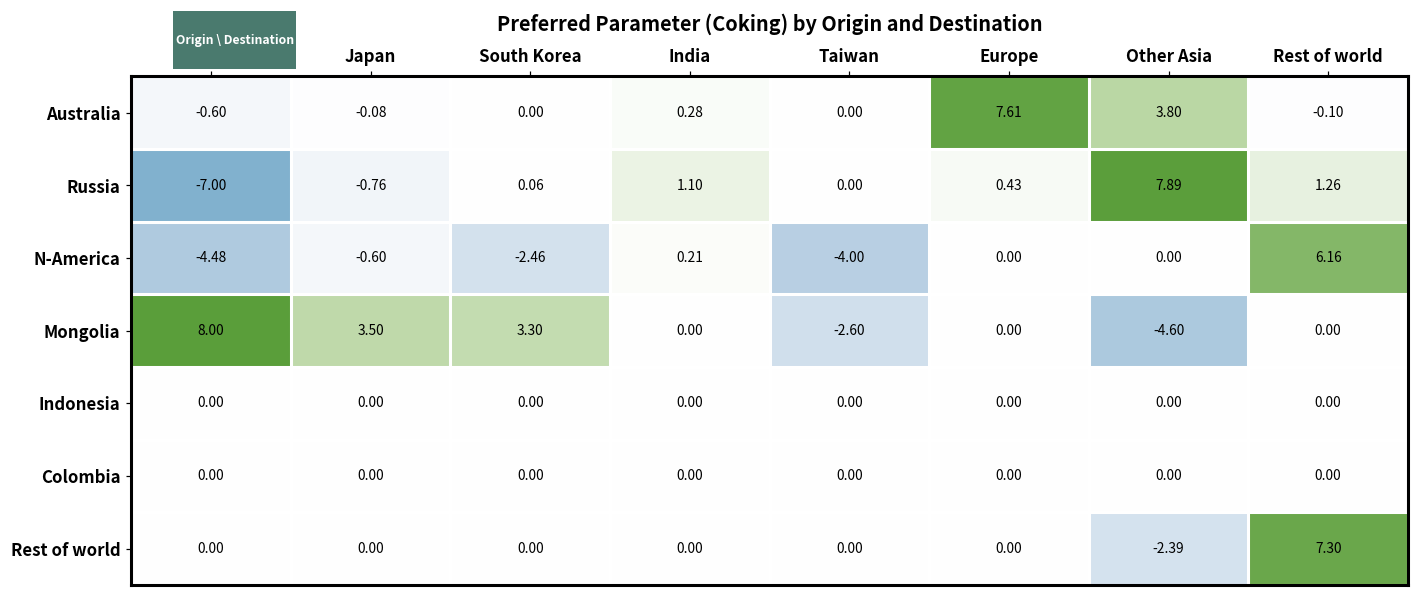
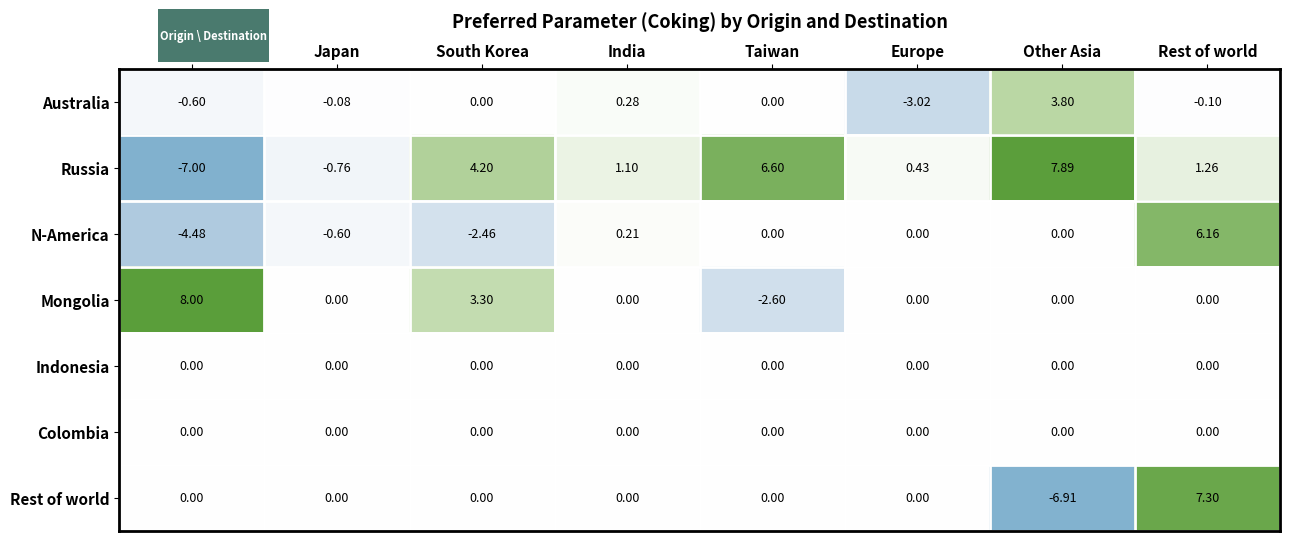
Australia, Europe: 7.61 -> -3.02
Russia, South Korea: 0.06 -> 4.20
Russia, Taiwan: 0.00 -> 6.60
N-America, Taiwan: -4.00 -> 0.00
Mongolia, Japan: 3.50 -> 0.00
Mongolia, Other Asia: -4.60 -> 0.00
Rest of world, Other Asia: -2.39 -> -6.91
